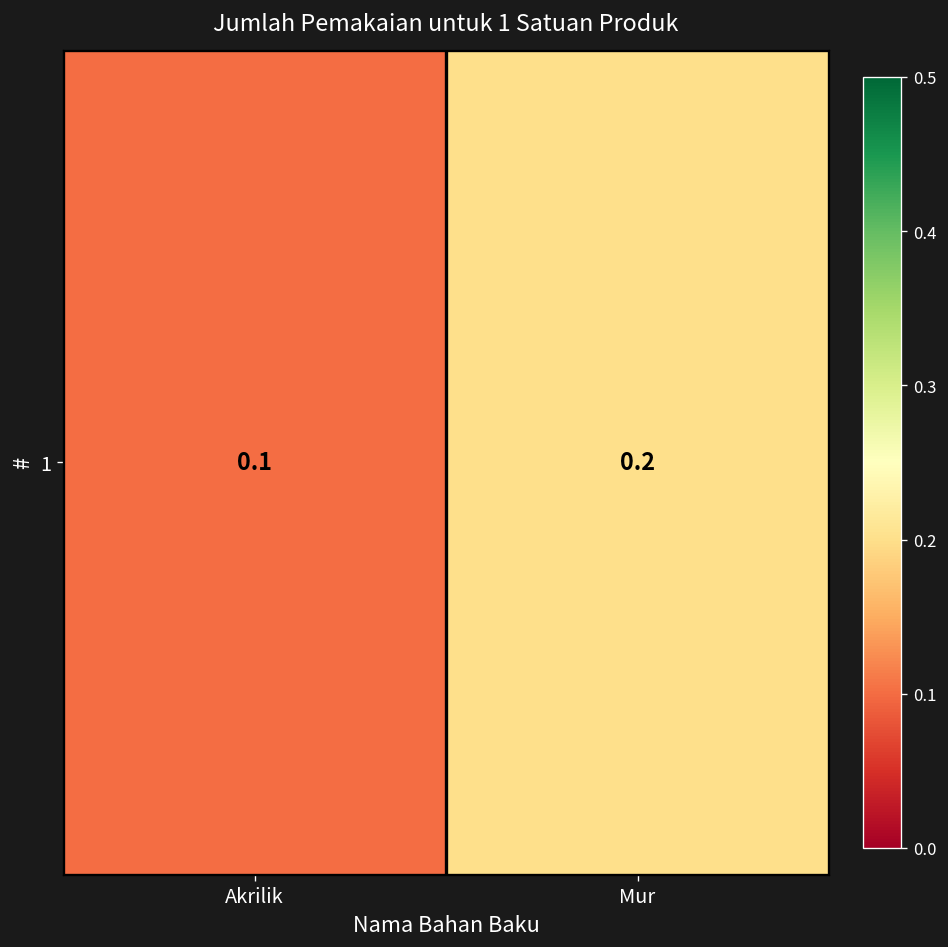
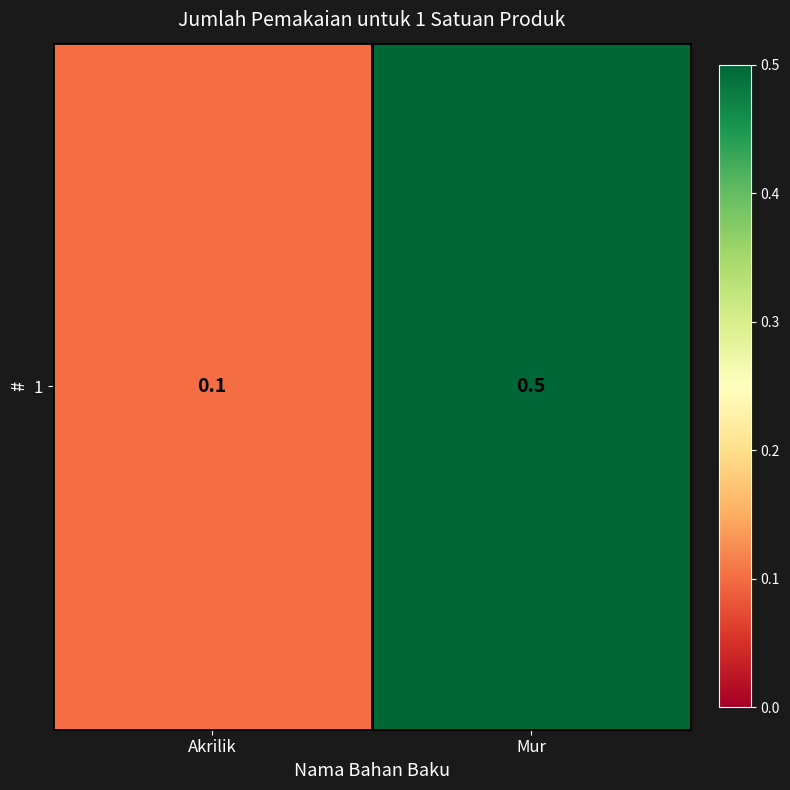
1, Mur: 0.2 -> 0.5
